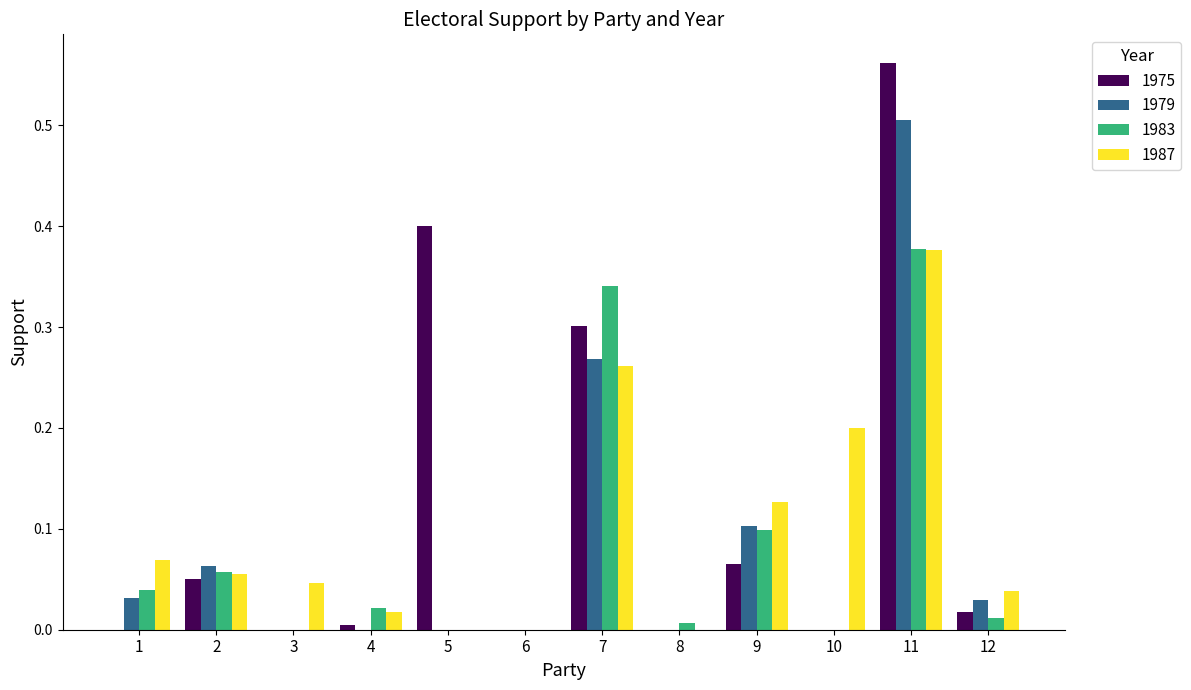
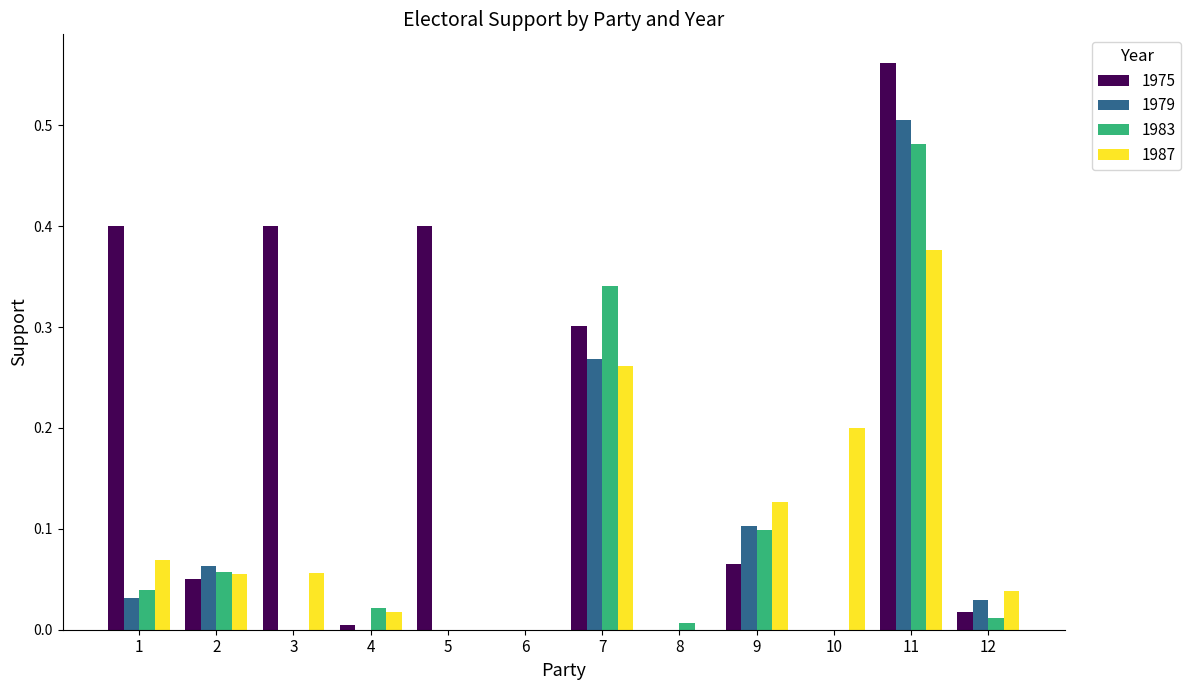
1975, 1: 0.0 -> 0.4
1975, 3: 0.0 -> 0.4
1987, 3: 0.046 -> 0.056
1983, 11: 0.377 -> 0.481
